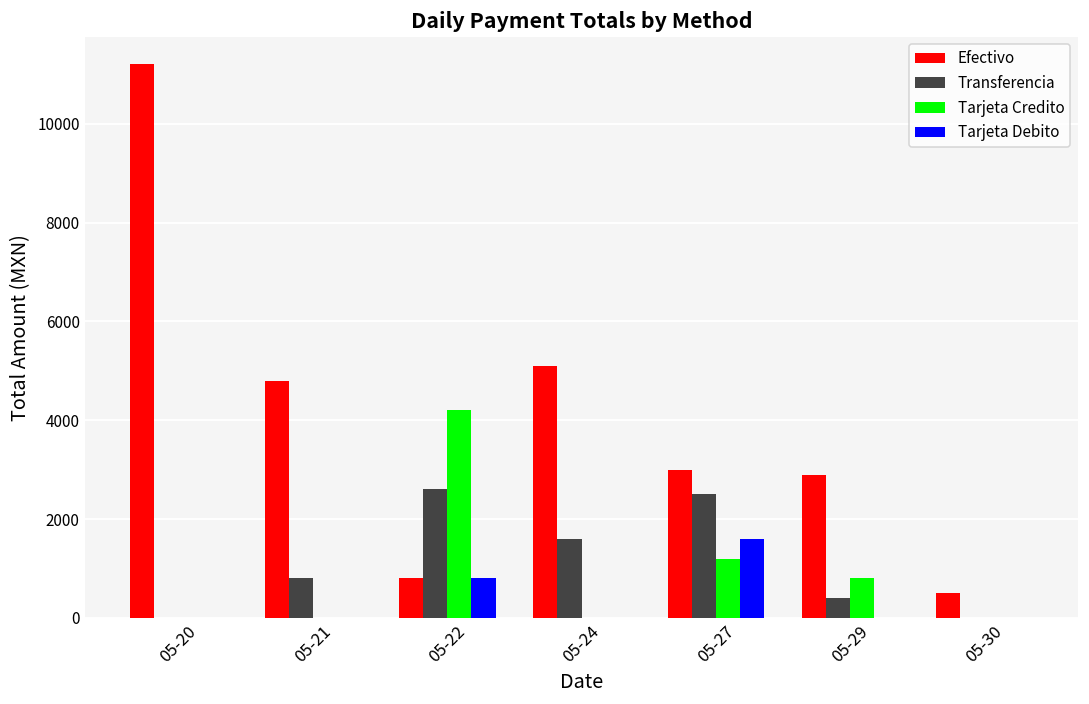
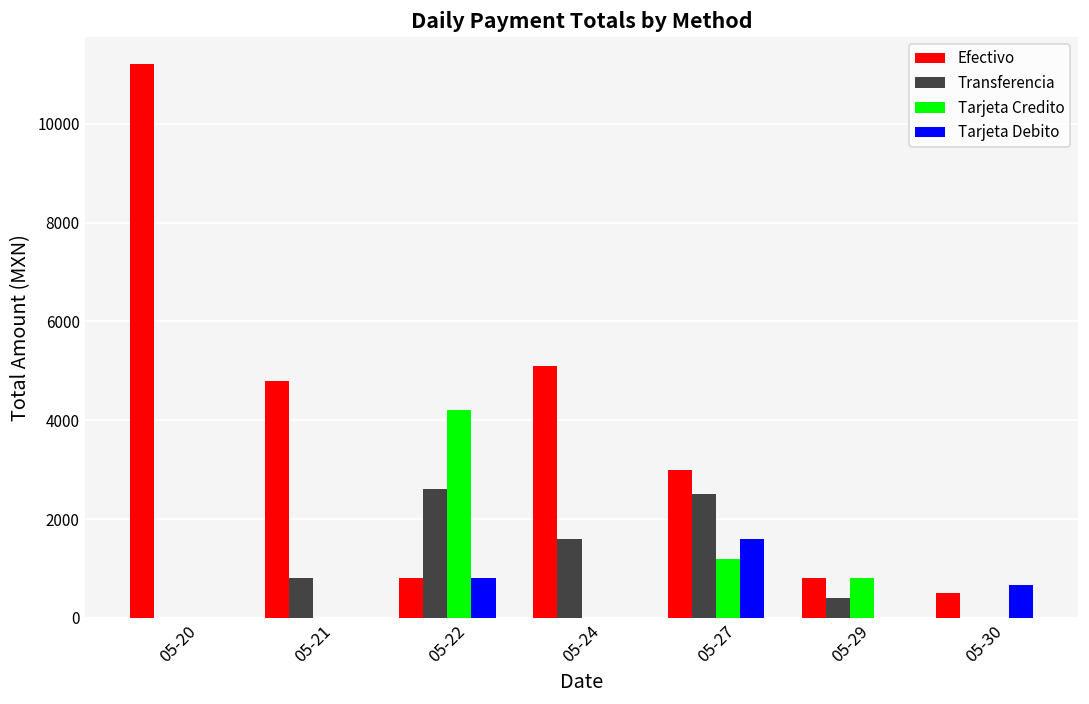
Efectivo, 05-29: 2900 -> 800
Tarjeta Debito, 05-30: 0 -> 700
